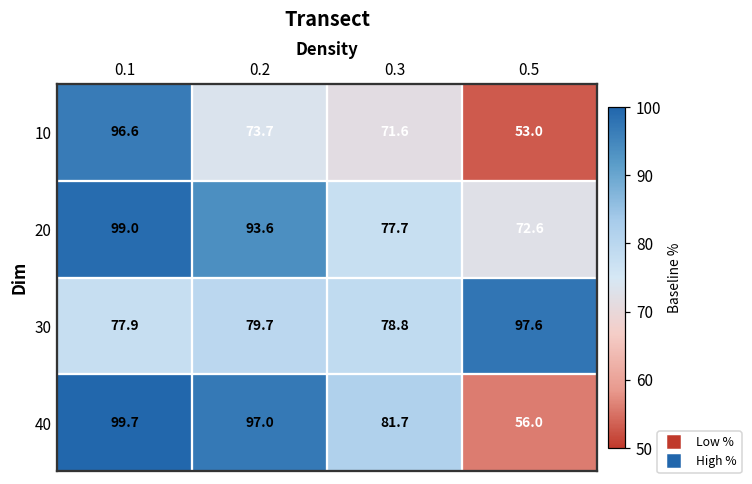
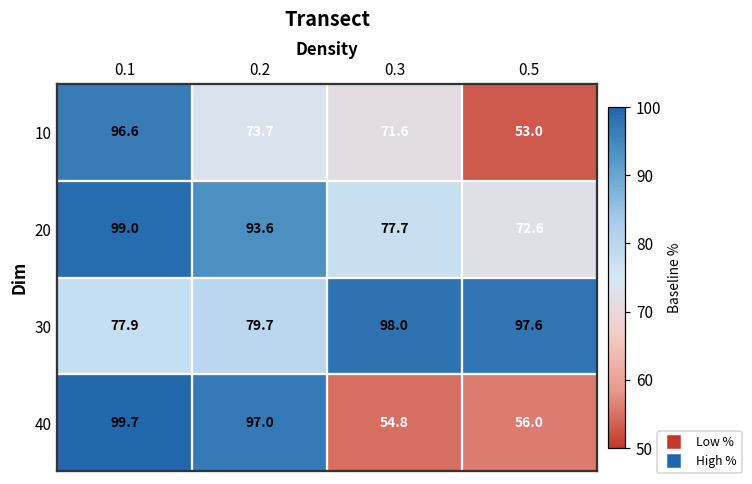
30, 0.3: 78.8 -> 98.0
40, 0.3: 81.7 -> 54.8
